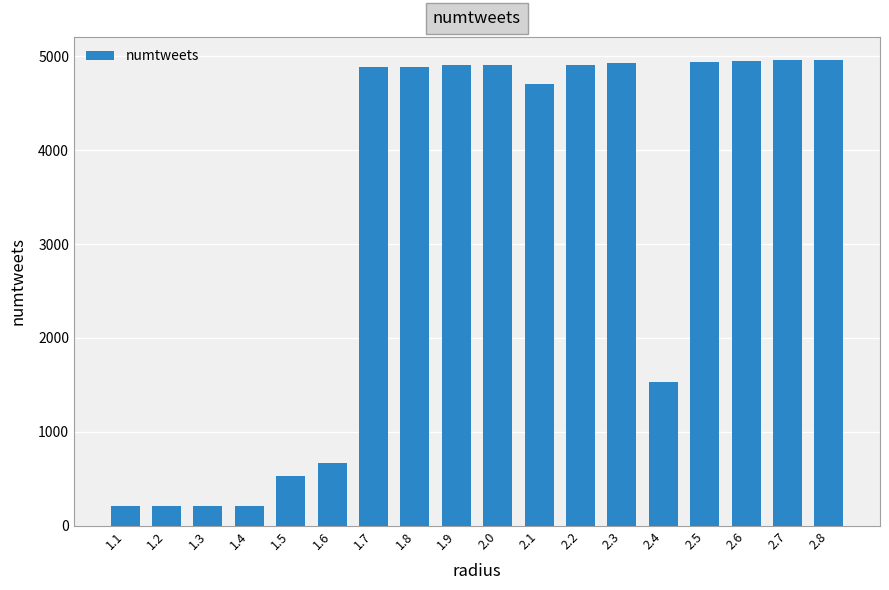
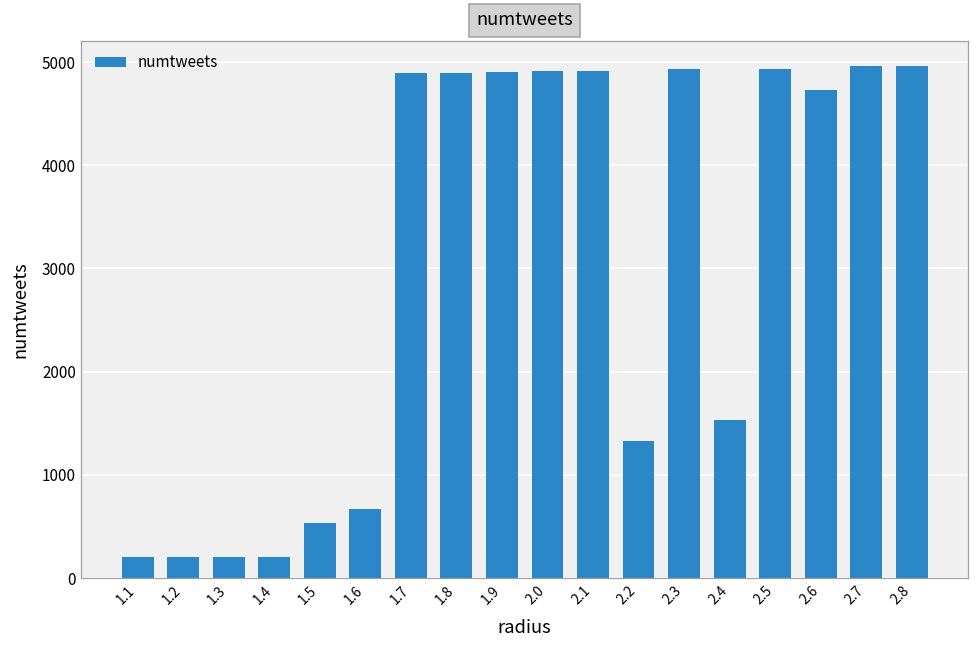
2.1: 4700 -> 4900
2.2: 4900 -> 1300
2.6: 4900 -> 4700
